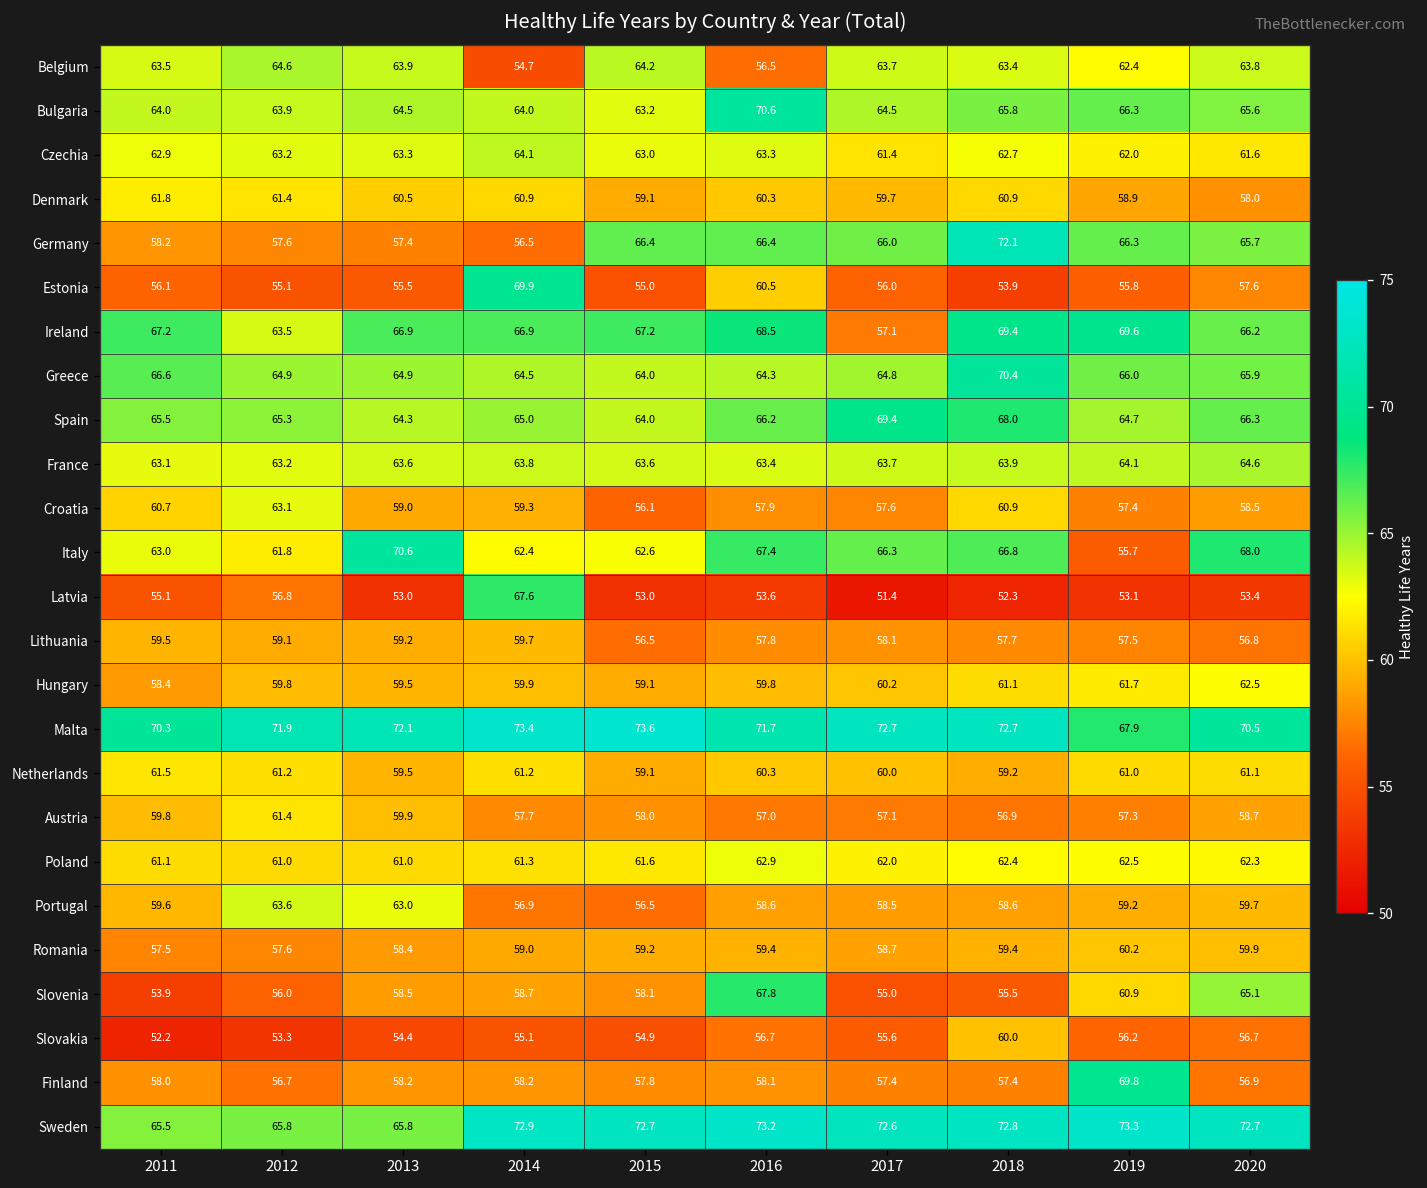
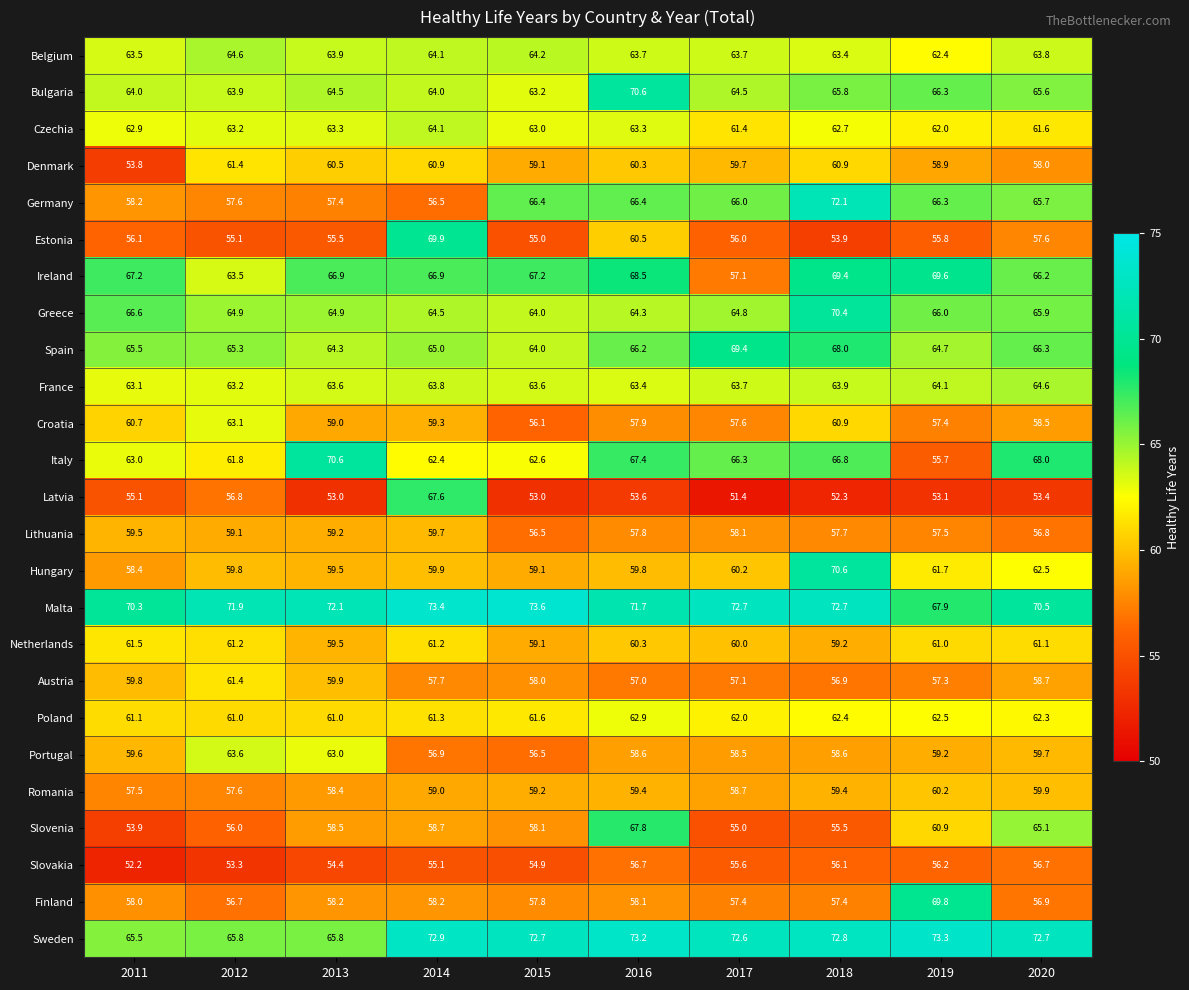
Belgium, 2014: 54.7 -> 64.1
Belgium, 2016: 56.5 -> 63.7
Denmark, 2011: 61.8 -> 53.8
Hungary, 2018: 61.1 -> 70.6
Slovakia, 2018: 60.0 -> 56.1
